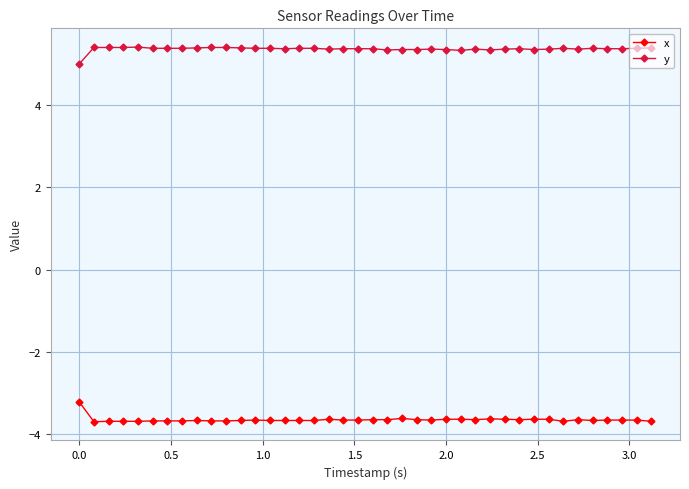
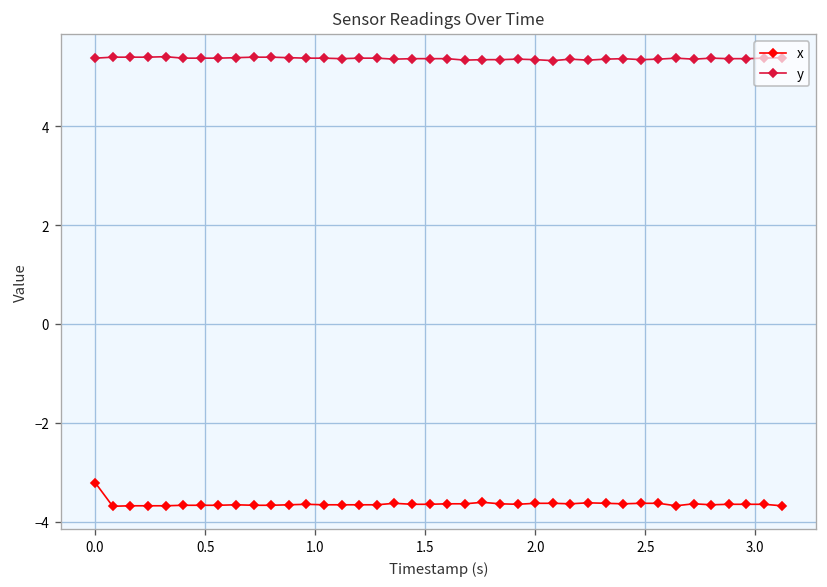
y, 0.0: 5.0 -> 5.4
